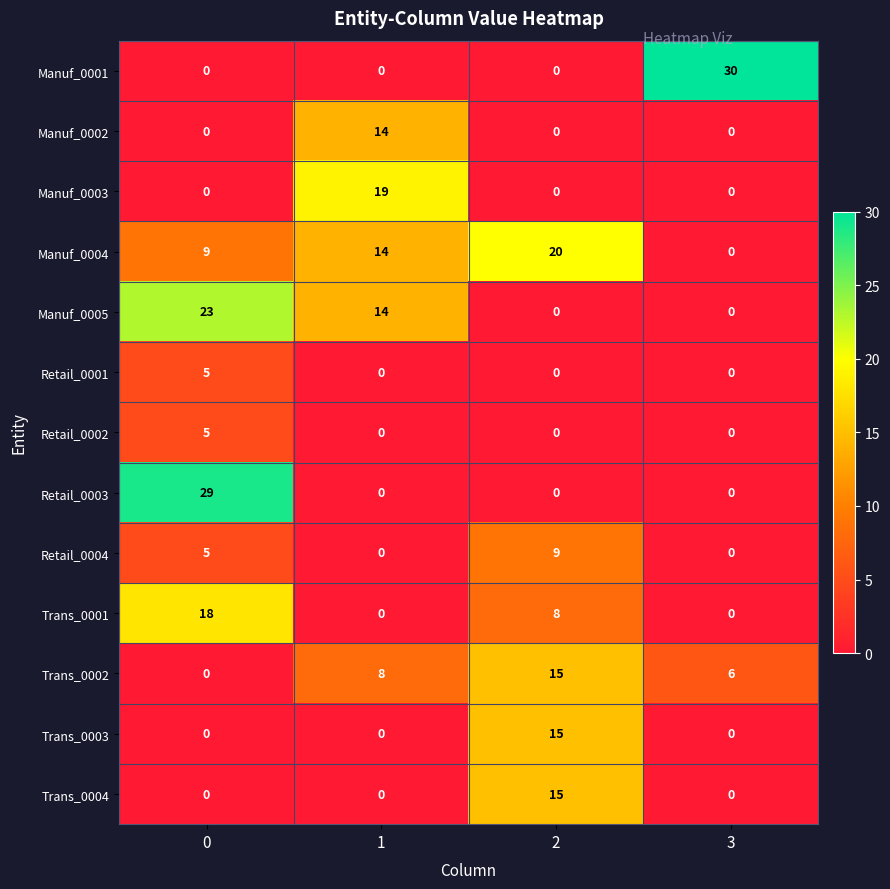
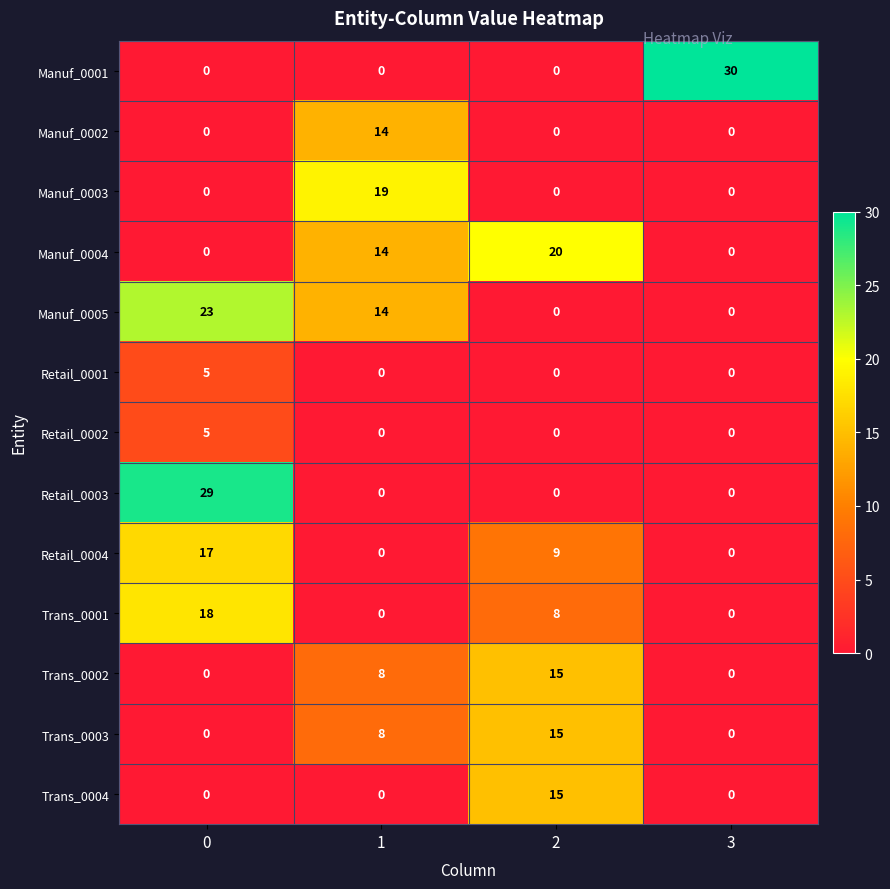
Manuf_0004, 0: 9 -> 0
Retail_0004, 0: 5 -> 17
Trans_0002, 3: 6 -> 0
Trans_0003, 1: 0 -> 8
